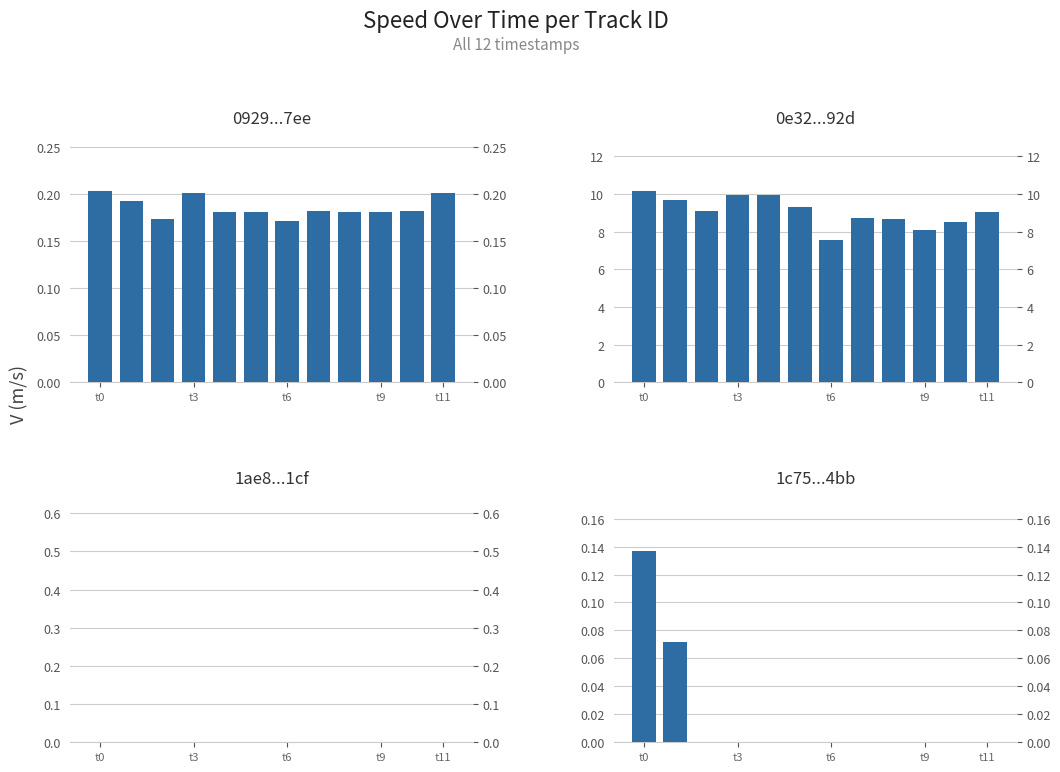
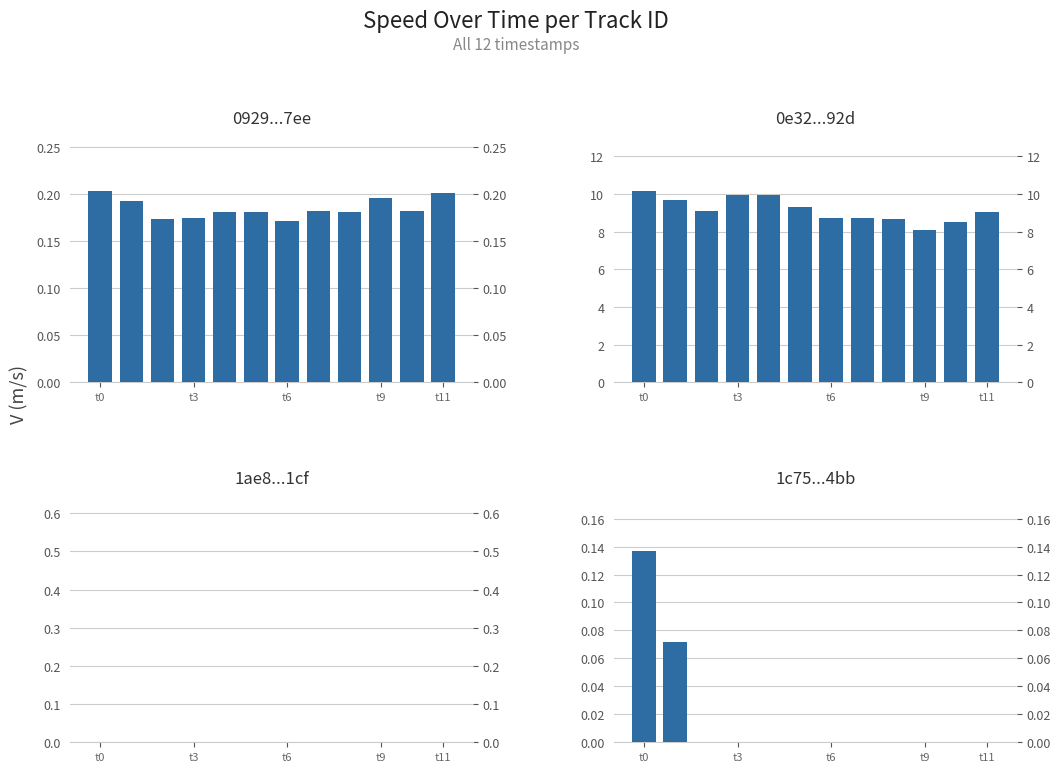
0929...7ee, t3: 0.20 -> 0.17
0929...7ee, t9: 0.18 -> 0.20
0e32...92d, t6: 7.6 -> 8.7
